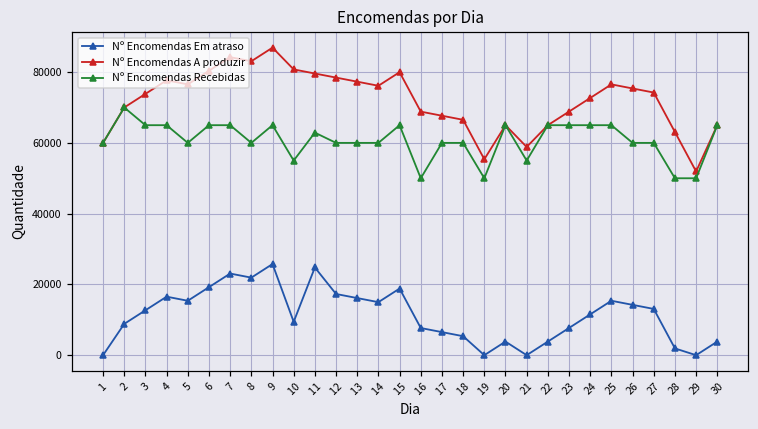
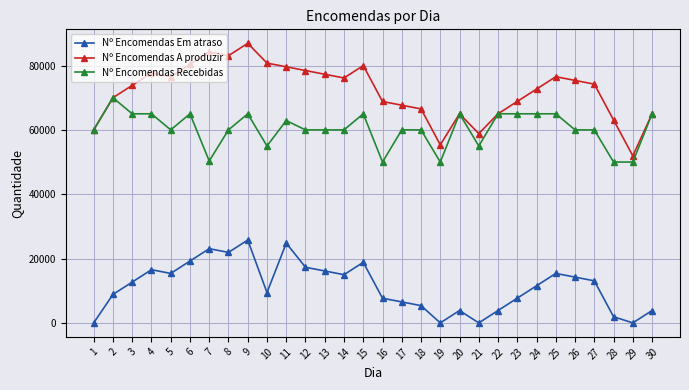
Nº Encomendas Recebidas, 7: 65000 -> 50000
